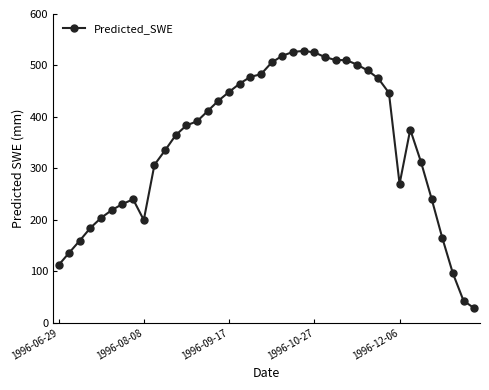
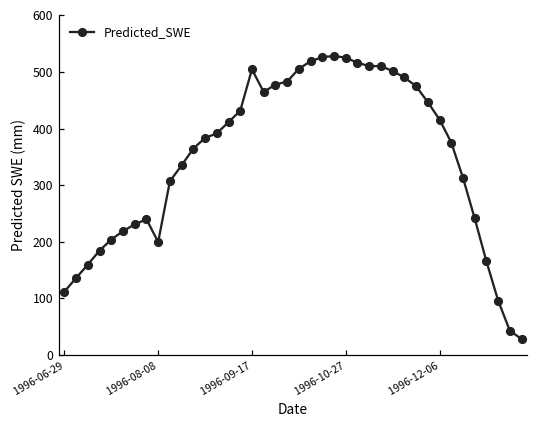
1996-09-17: 450 -> 500
1996-12-06: 270 -> 420
